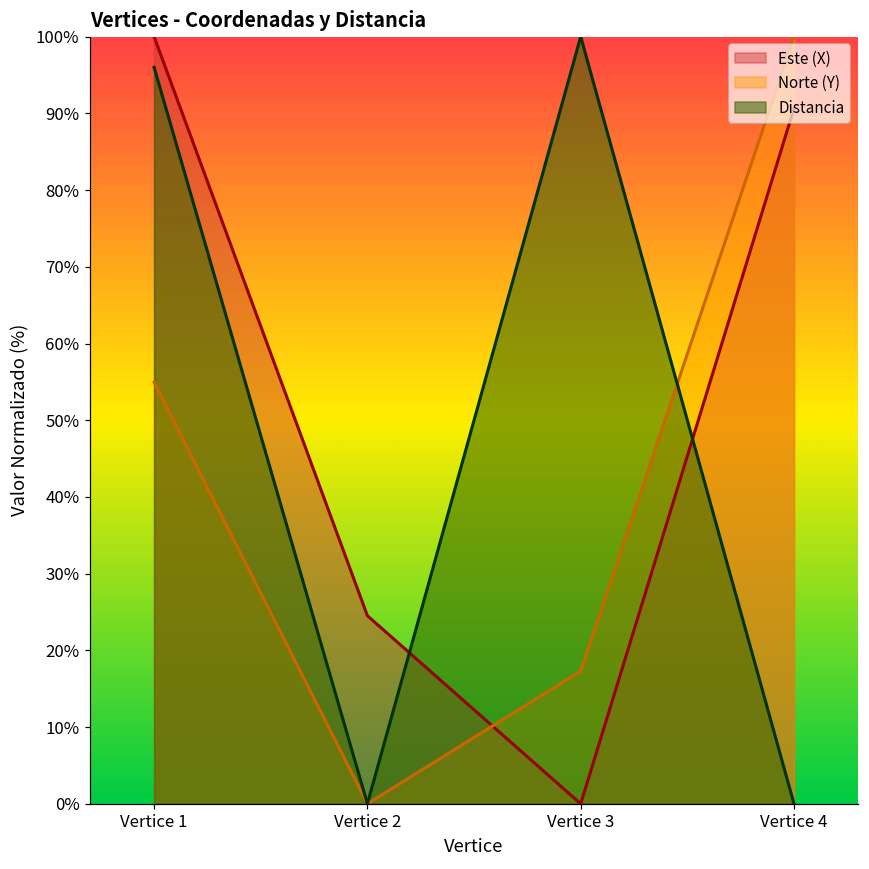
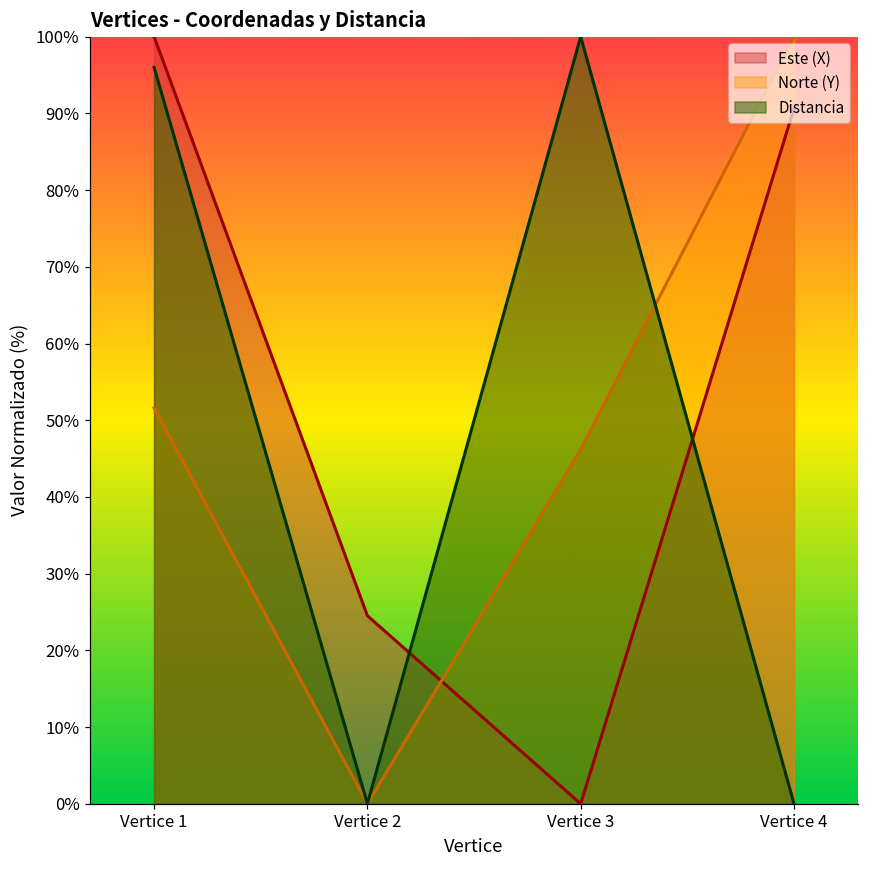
Norte (Y), Vertice 1: 55% -> 52%
Norte (Y), Vertice 3: 17% -> 46%
